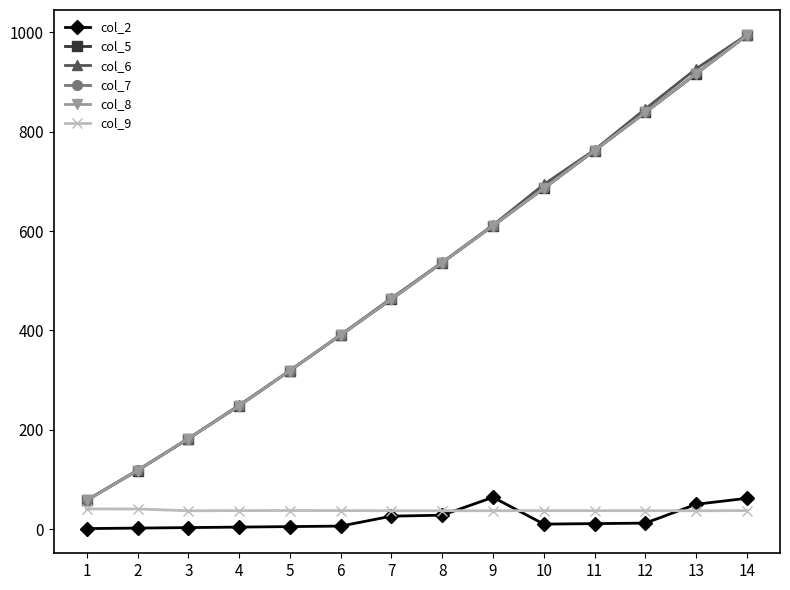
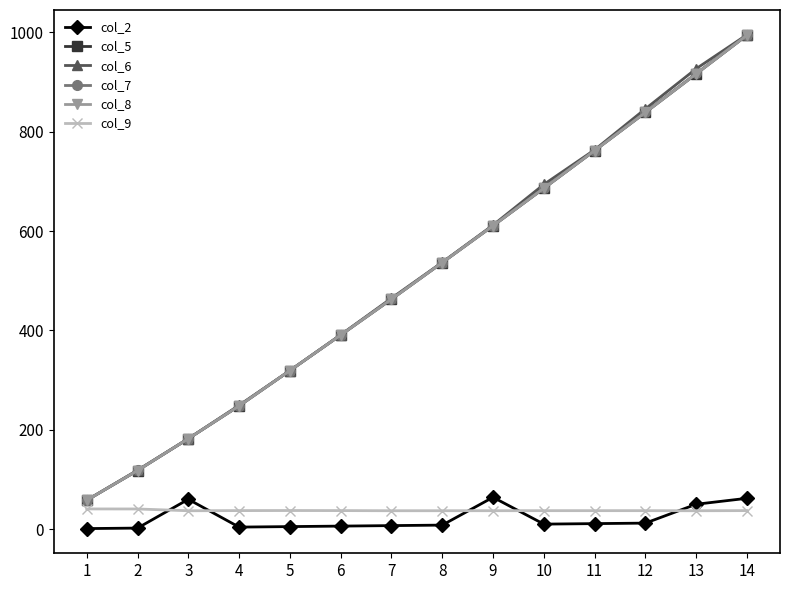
col_2, 3: 0 -> 60
col_2, 7: 30 -> 10
col_2, 8: 30 -> 10
